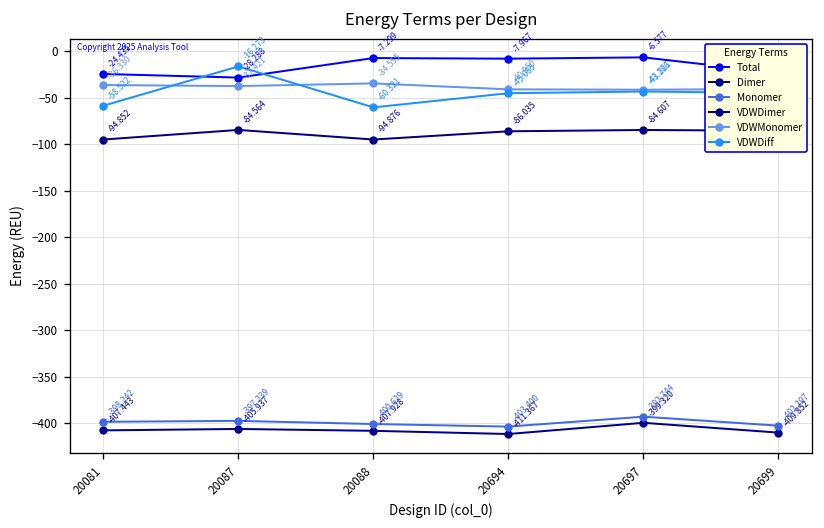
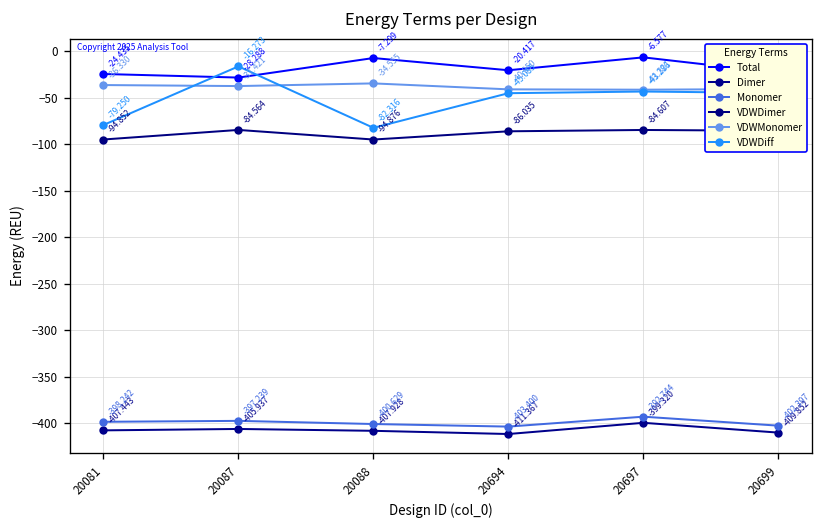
VDWDiff, 20081: -58.522 -> -79.250
VDWDiff, 20088: -60.321 -> -82.316
Total, 20694: -7.967 -> -20.417
